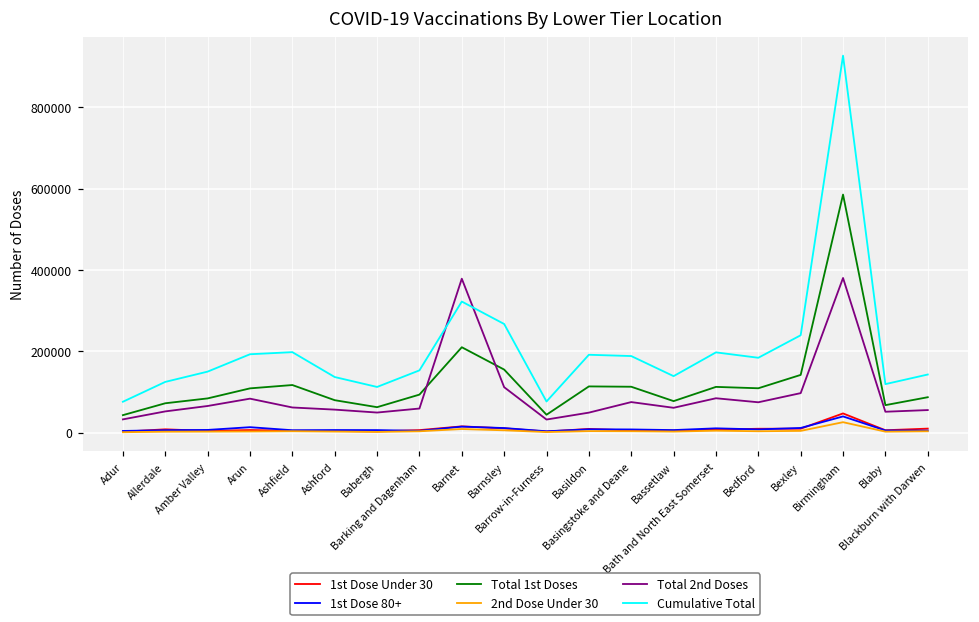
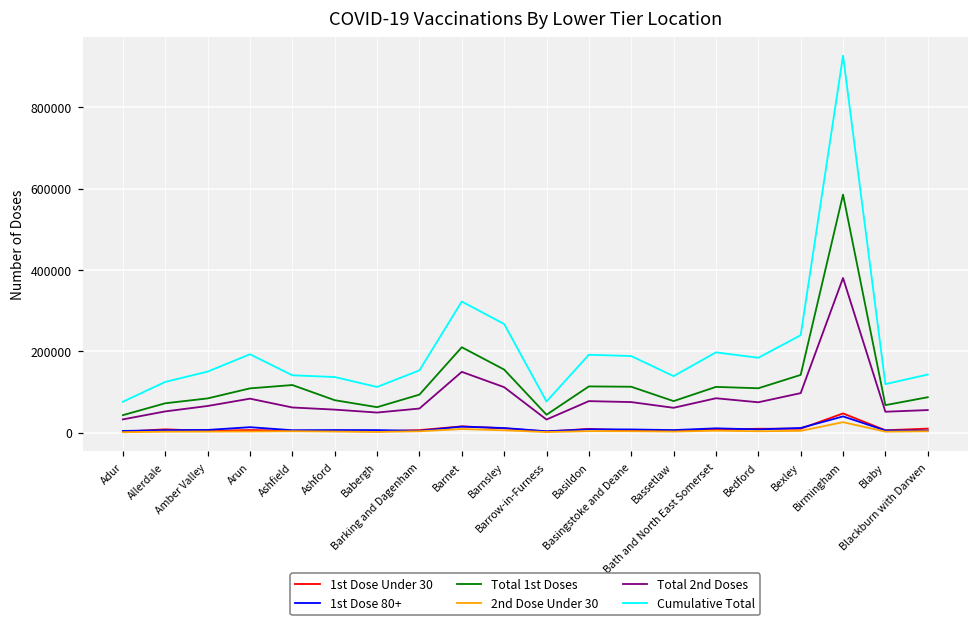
Cumulative Total, Ashfield: 200000 -> 140000
Total 2nd Doses, Barnet: 380000 -> 150000
Total 2nd Doses, Basildon: 50000 -> 80000
